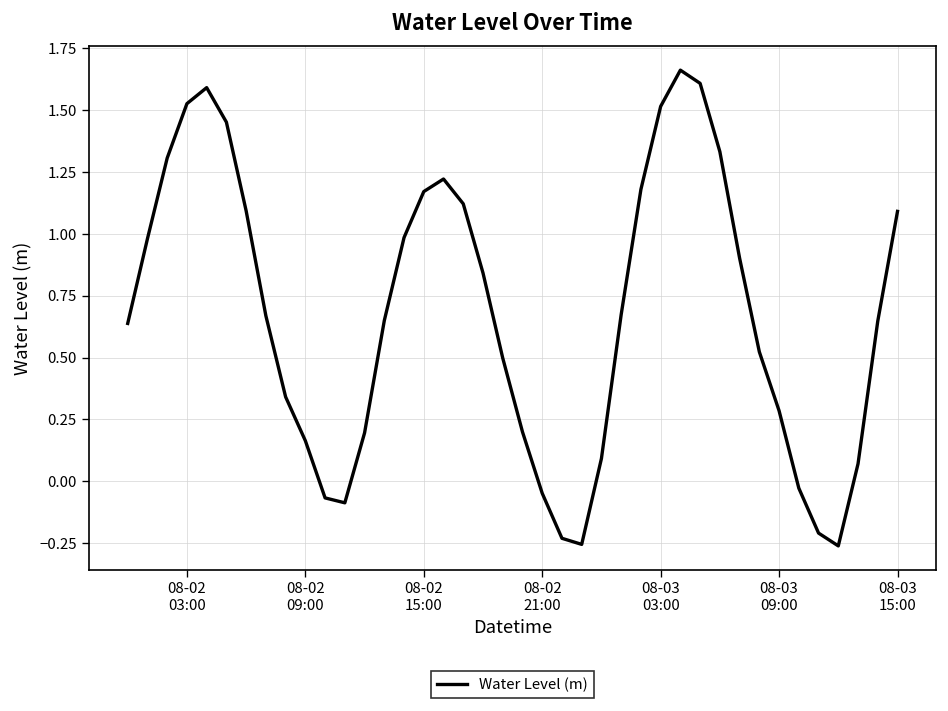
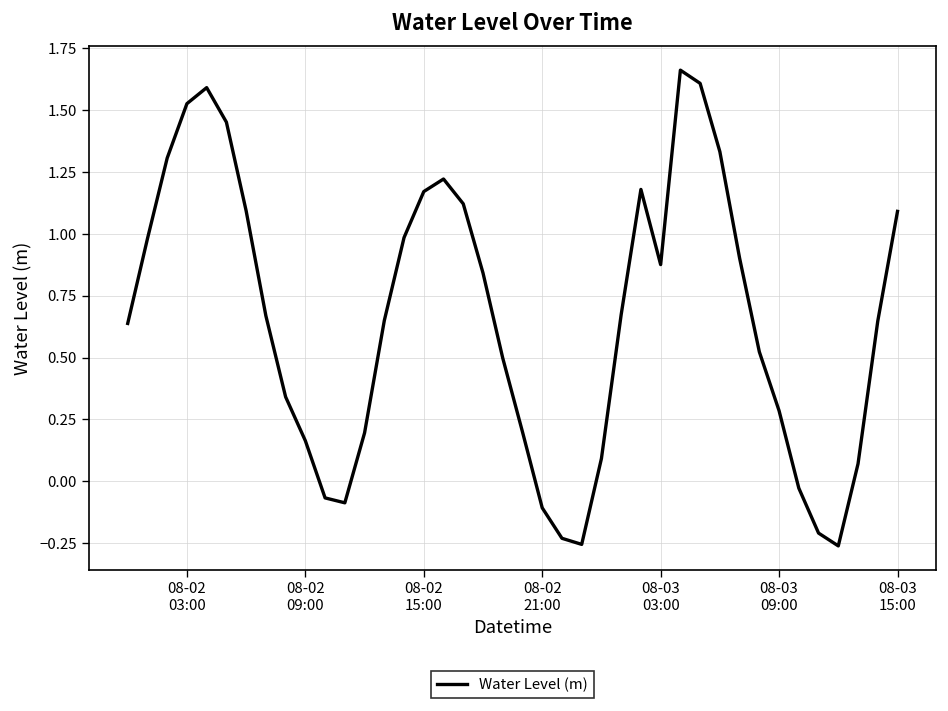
08-02 21:00: -0.05 -> -0.11
08-03 03:00: 1.52 -> 0.88
